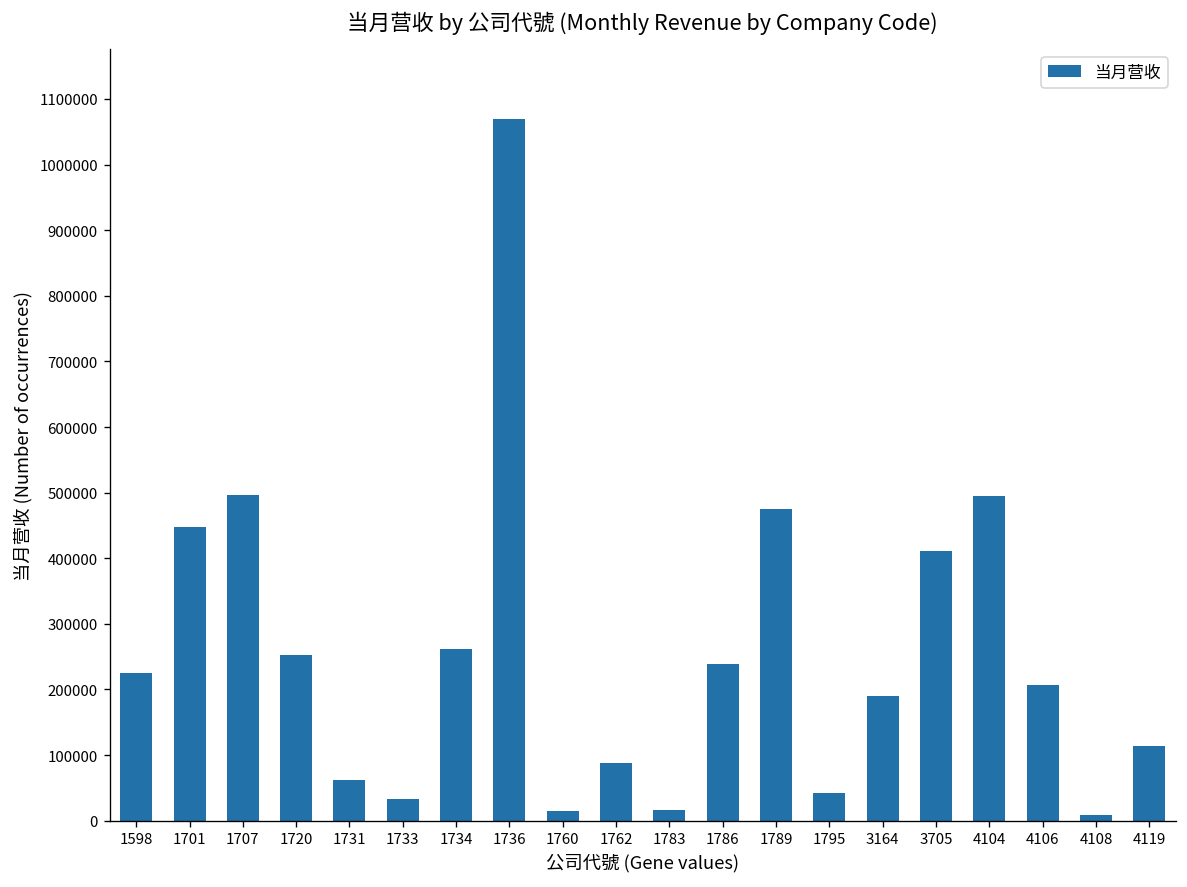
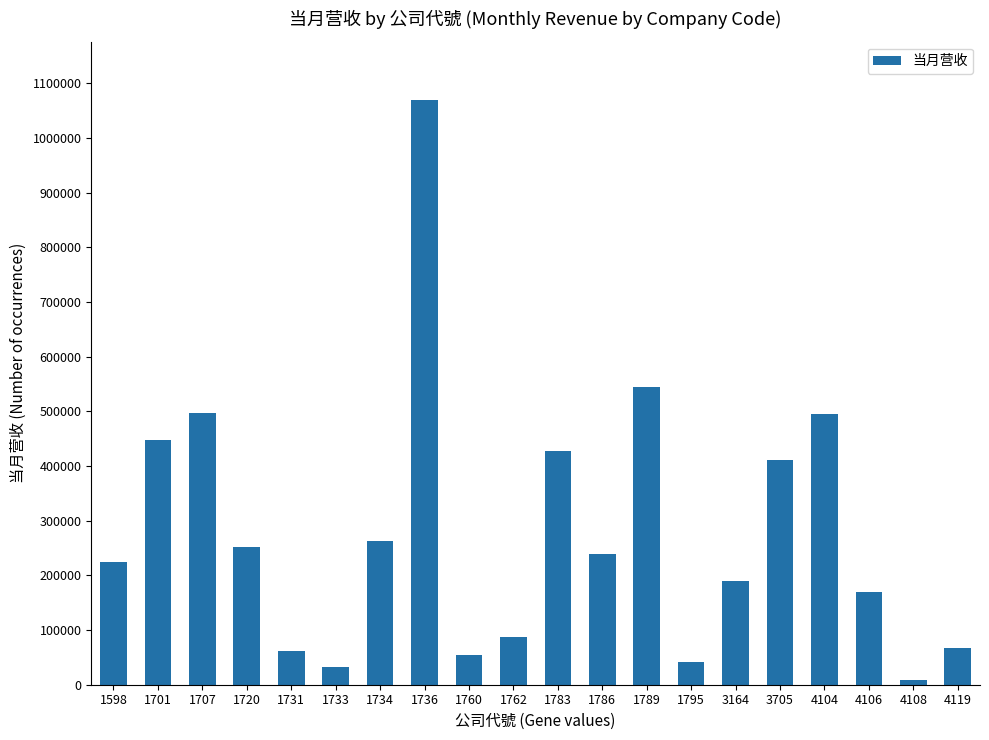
1760: 10000 -> 50000
1783: 20000 -> 430000
1789: 470000 -> 550000
4106: 210000 -> 170000
4119: 110000 -> 70000
